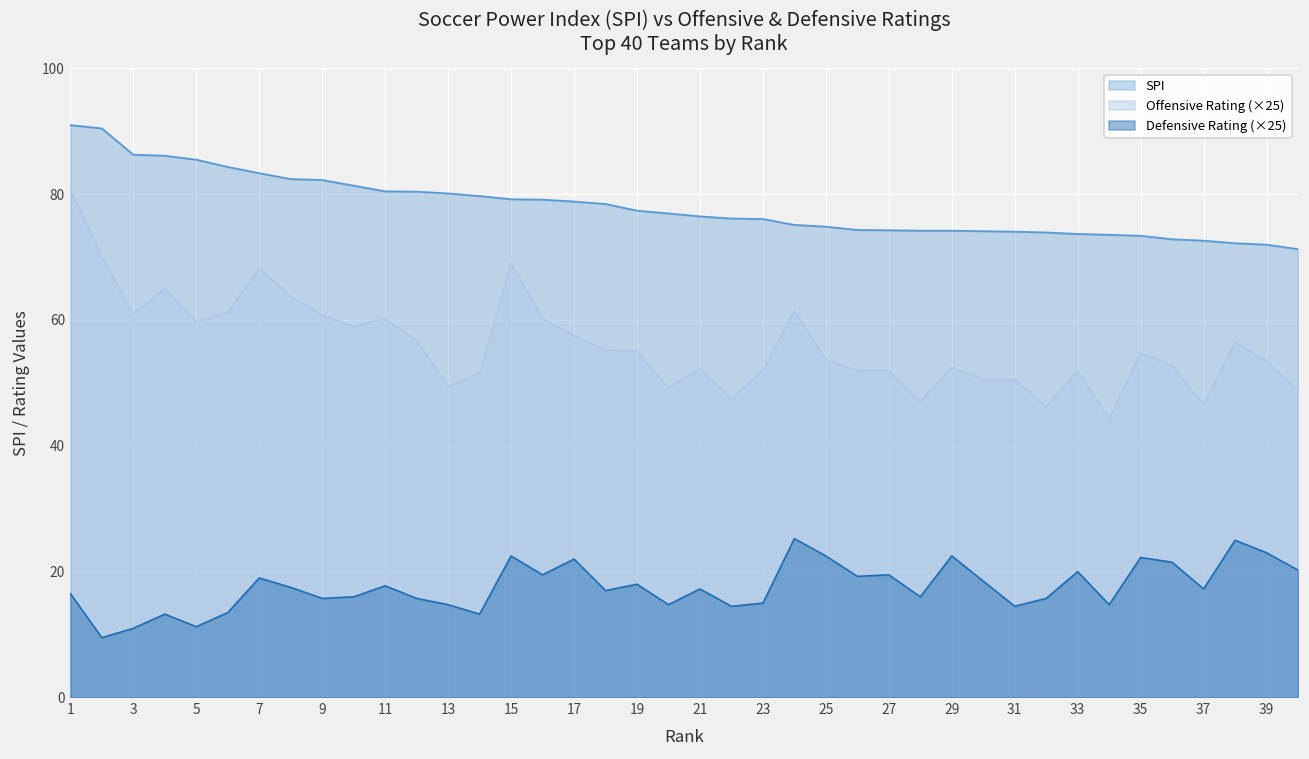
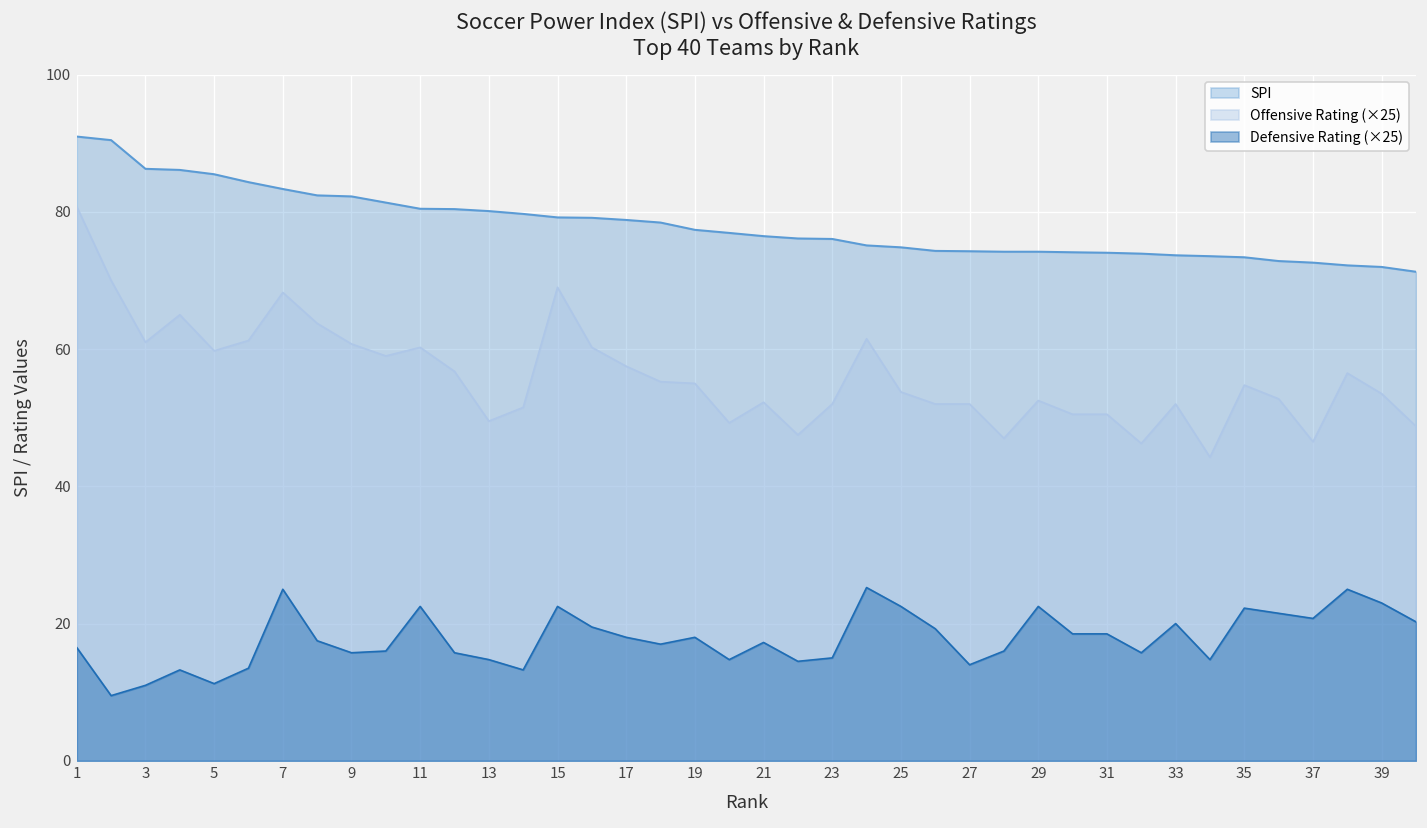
Defensive Rating (×25), 7: 19 -> 25
Defensive Rating (×25), 11: 18 -> 23
Defensive Rating (×25), 17: 22 -> 18
Defensive Rating (×25), 27: 20 -> 14
Defensive Rating (×25), 31: 14 -> 19
Defensive Rating (×25), 37: 17 -> 21
